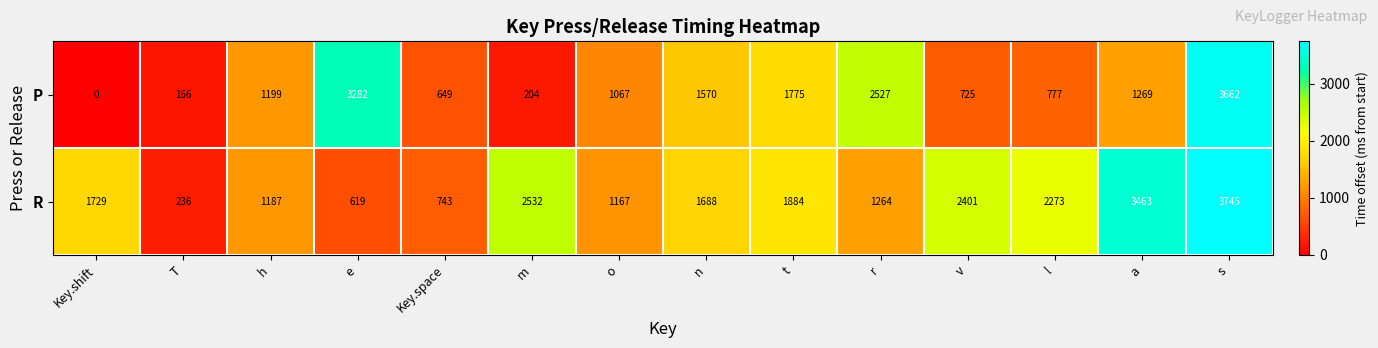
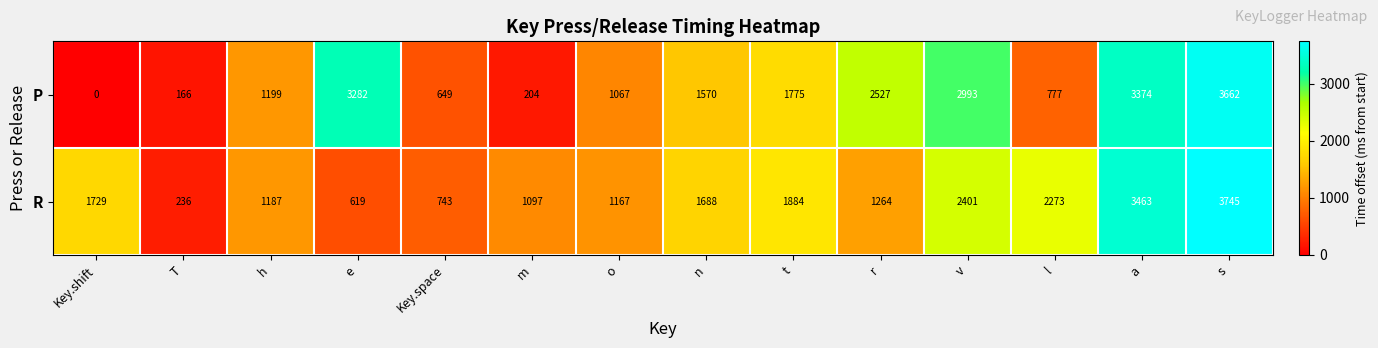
P, v: 725 -> 2993
P, a: 1269 -> 3374
R, m: 2532 -> 1097
